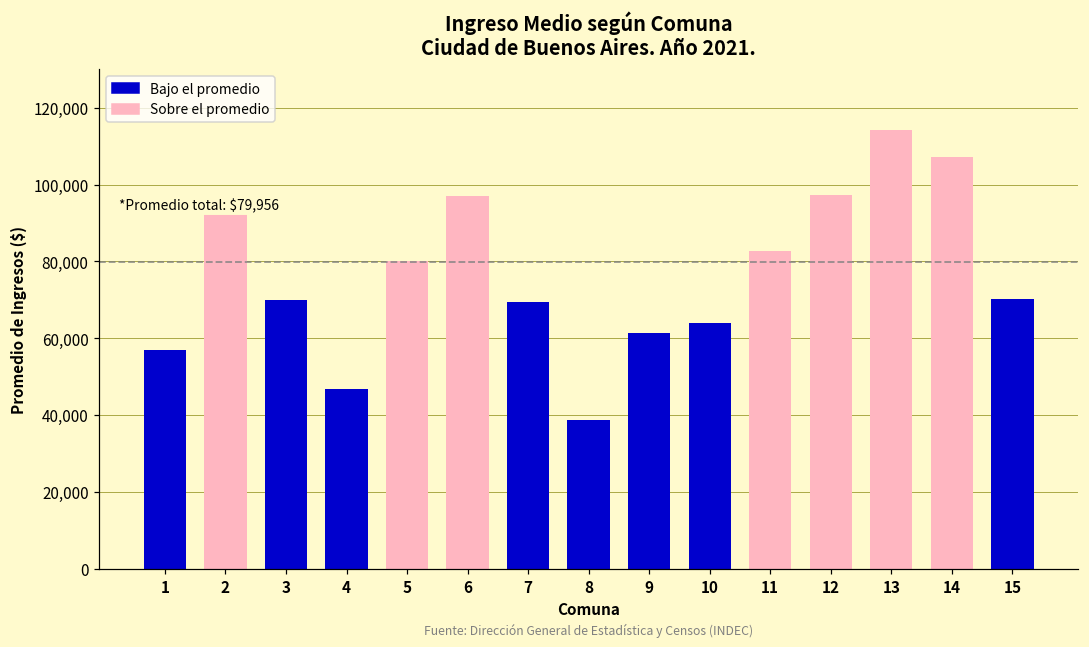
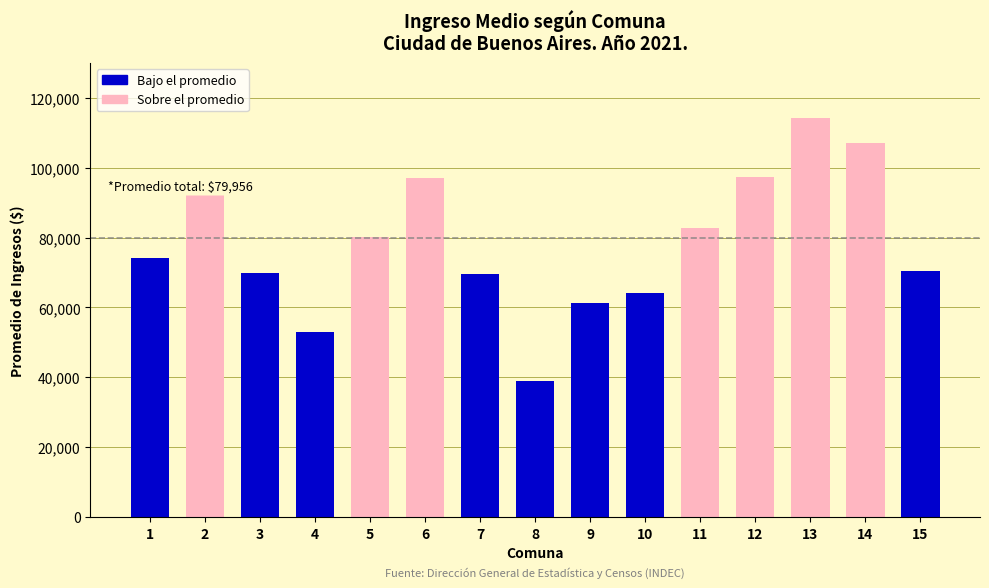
1: 57,000 -> 74,000
4: 47,000 -> 53,000
